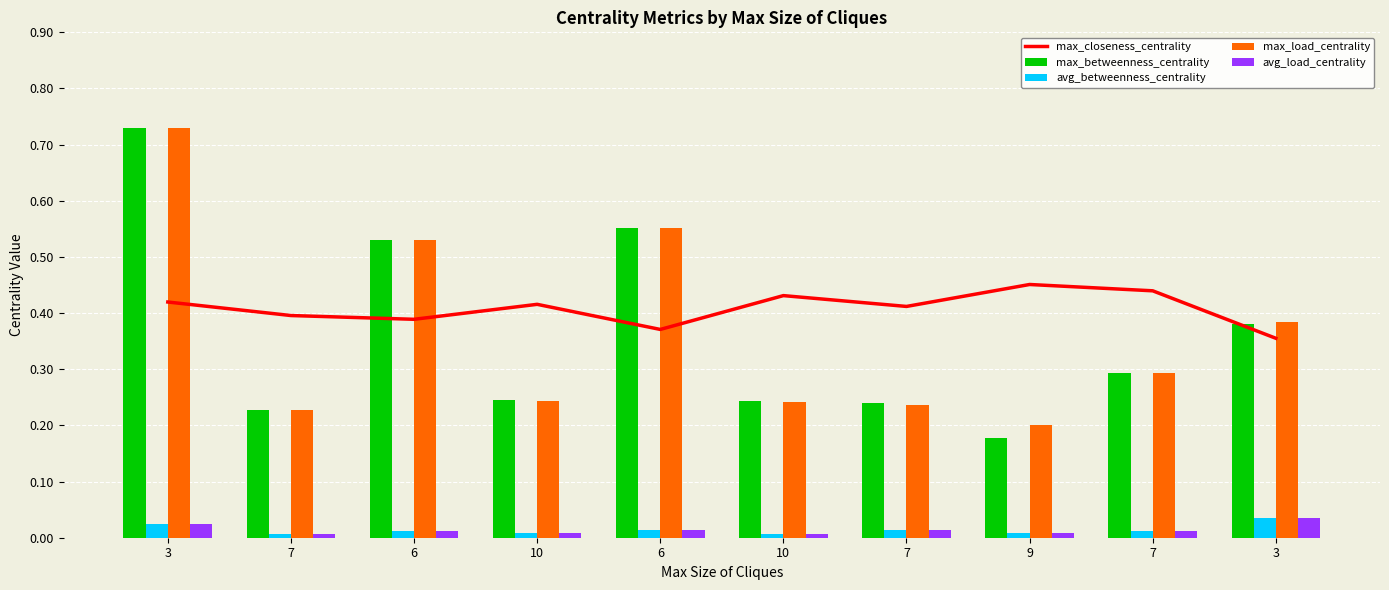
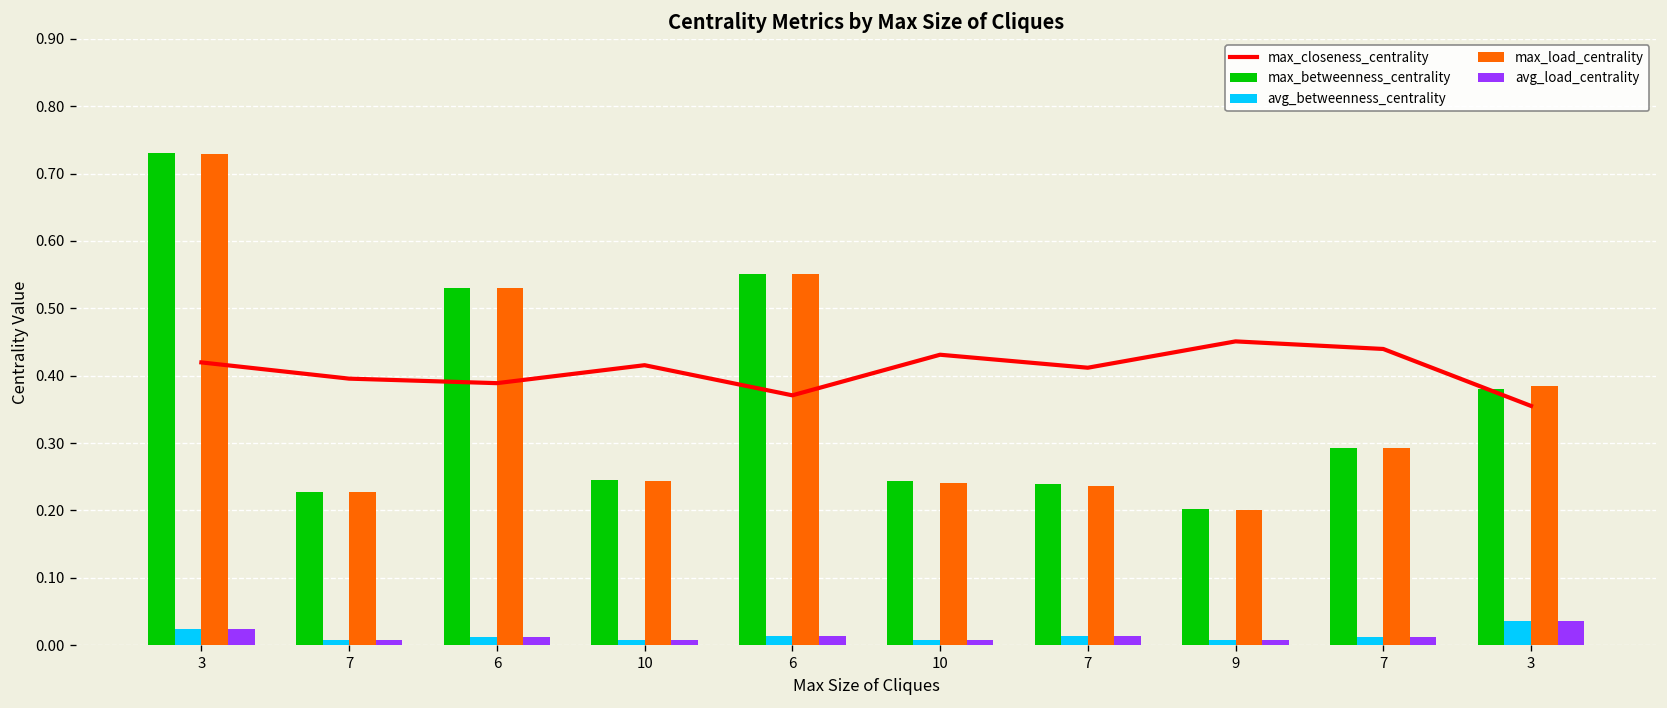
max_betweenness_centrality, 9: 0.18 -> 0.20
